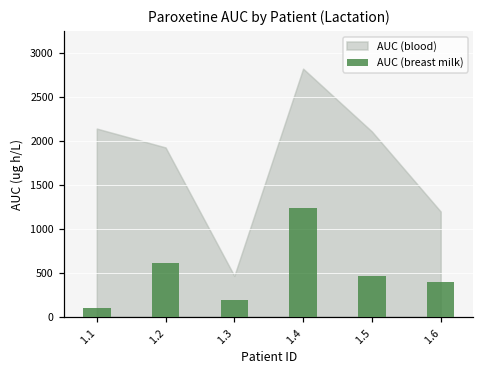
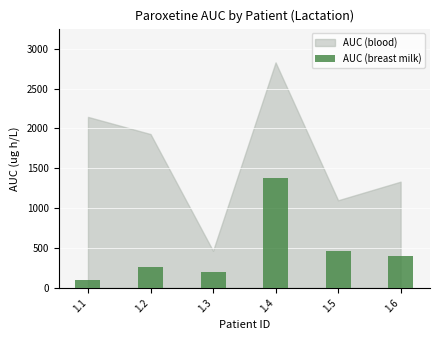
AUC (breast milk), 1.2: 600 -> 300
AUC (breast milk), 1.4: 1200 -> 1400
AUC (blood), 1.5: 2100 -> 1100
AUC (blood), 1.6: 1200 -> 1300
